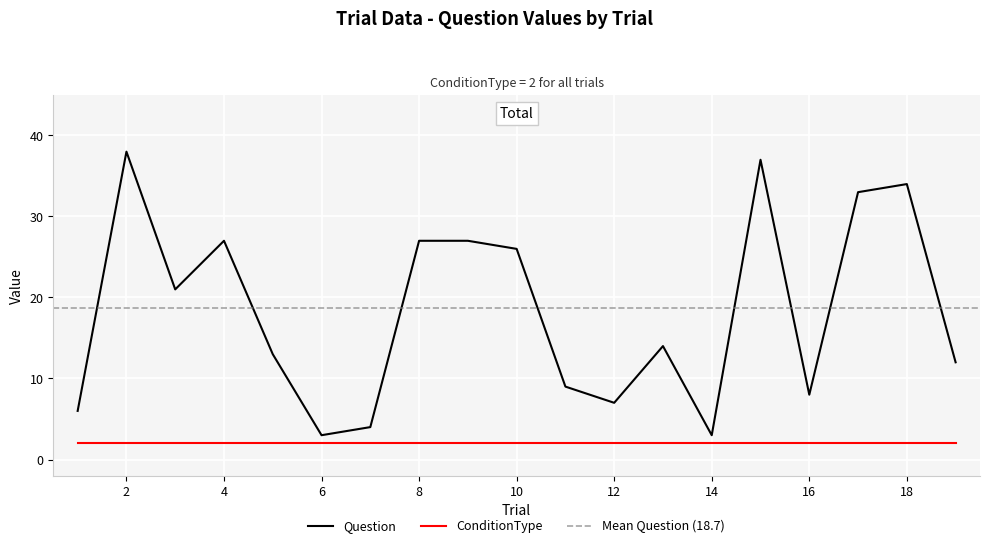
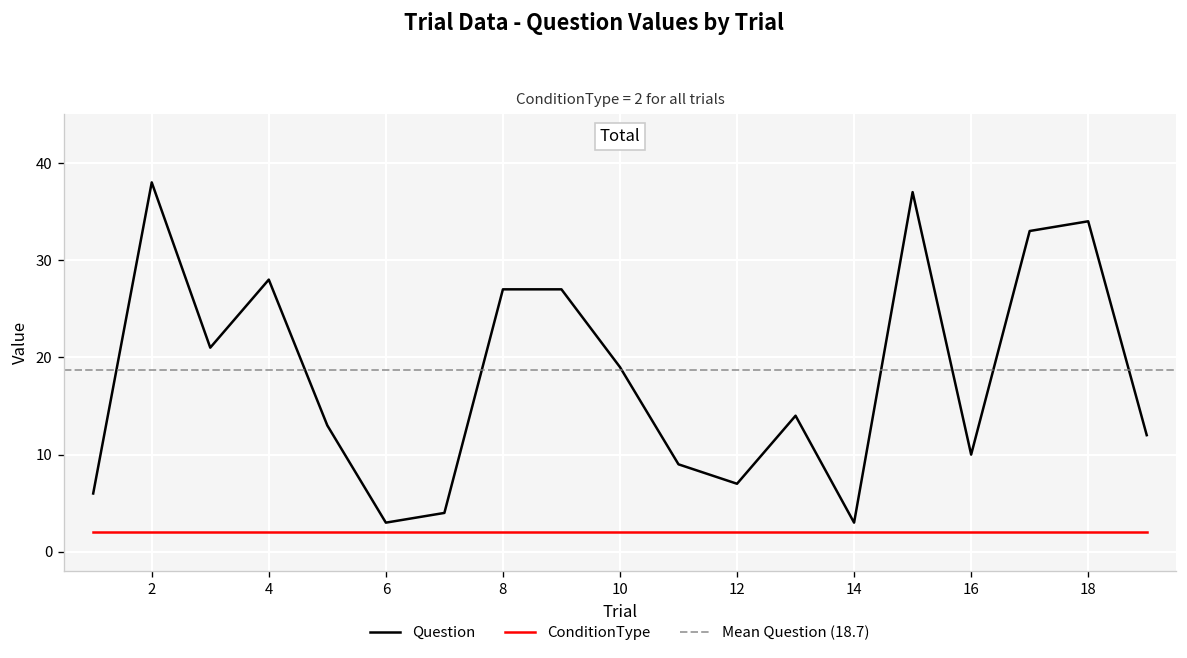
Question, 4: 27 -> 28
Question, 10: 26 -> 19
Question, 16: 8 -> 10
